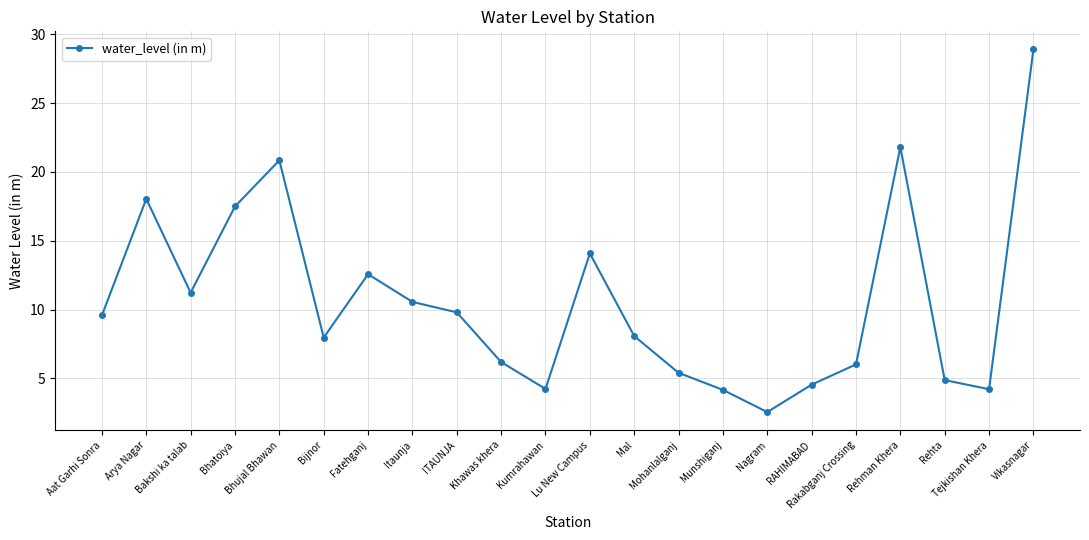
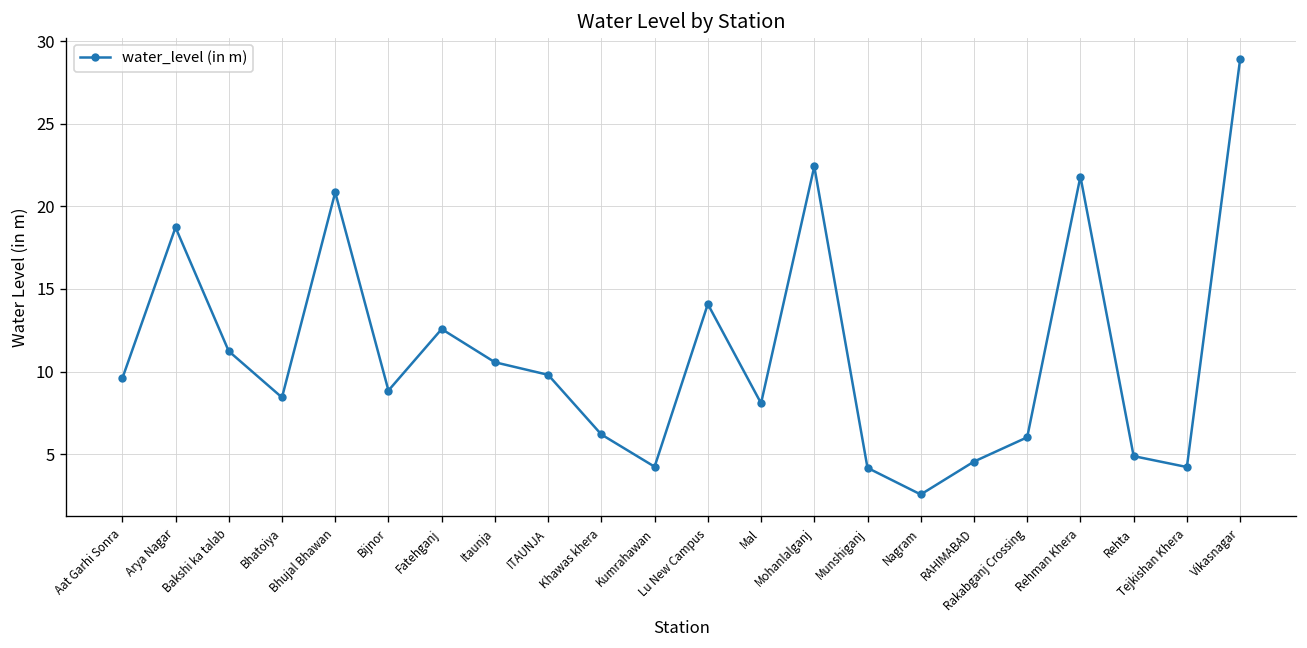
Arya Nagar: 18.0 -> 18.7
Bhatoiya: 17.5 -> 8.4
Bijnor: 8.0 -> 8.9
Mohanlalganj: 5.4 -> 22.4
